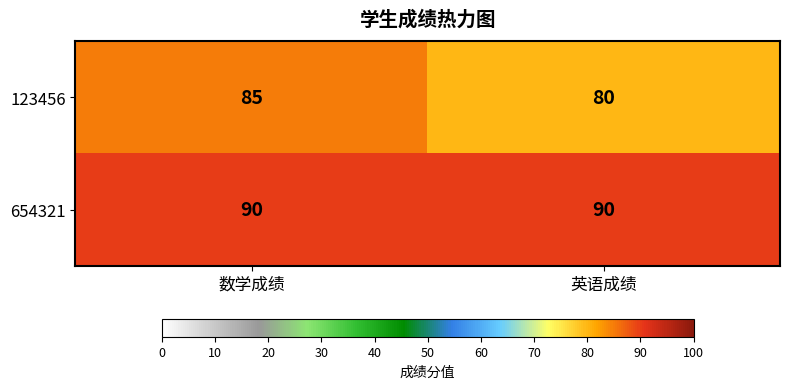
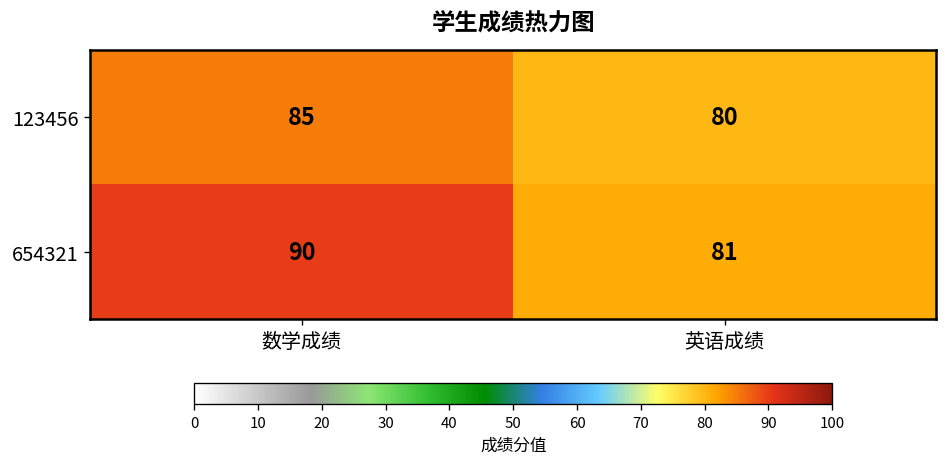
654321, 英语成绩: 90 -> 81
